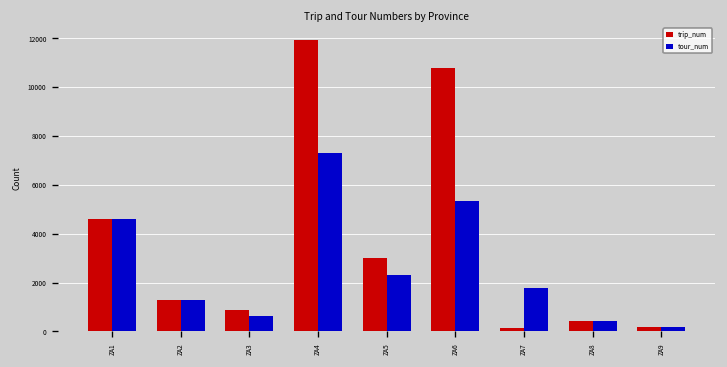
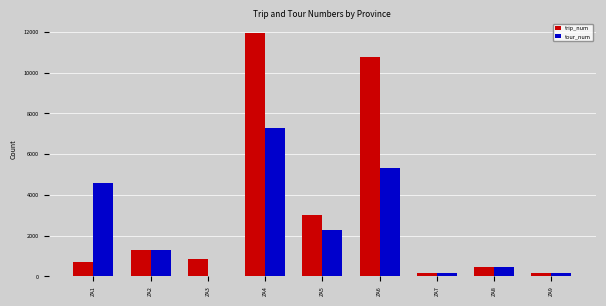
trip_num, ZA1: 4600 -> 700
tour_num, ZA3: 600 -> 0
tour_num, ZA7: 1800 -> 200
